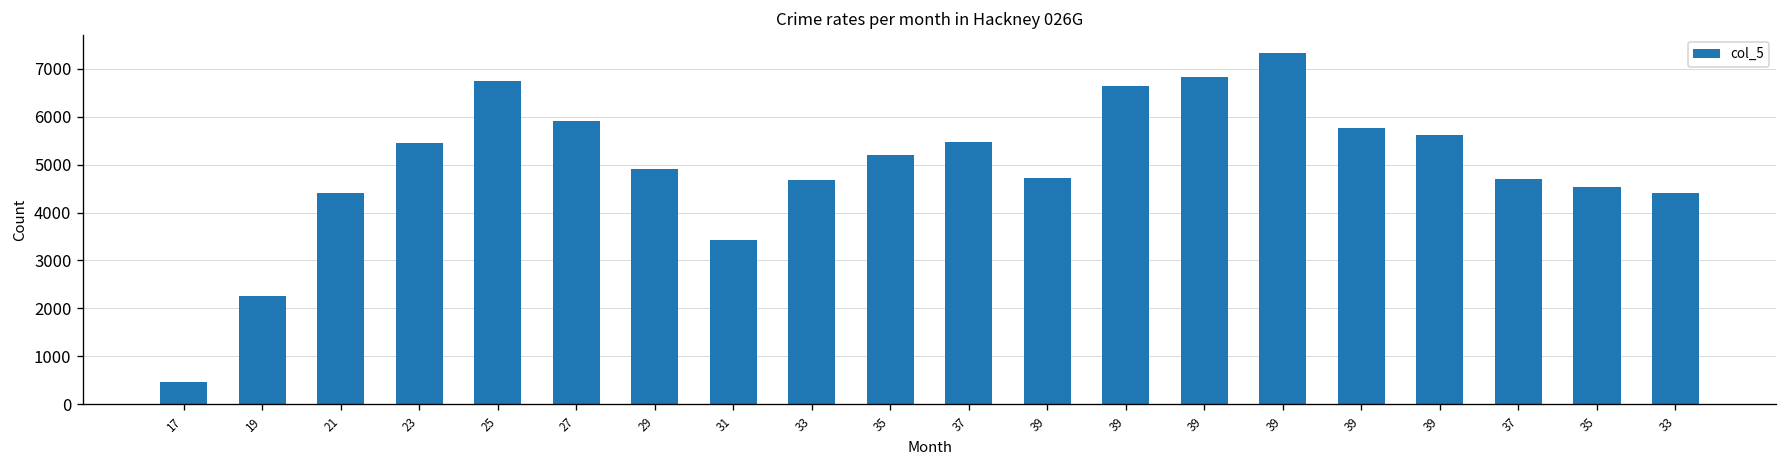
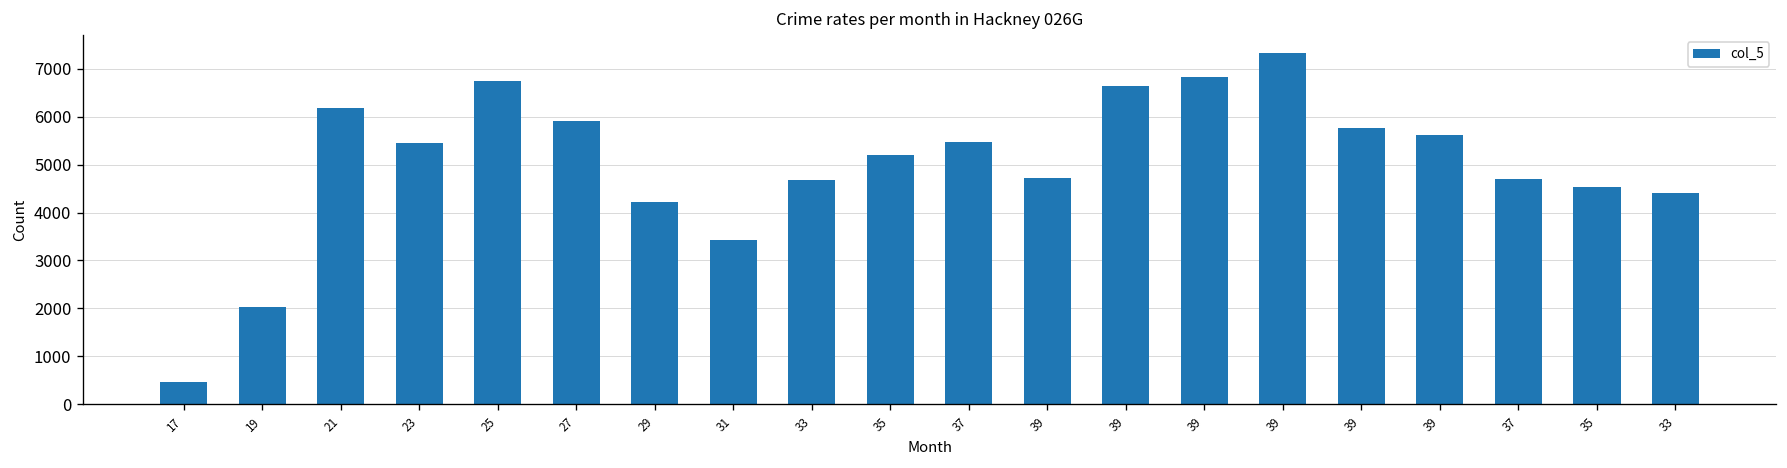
19: 2300 -> 2000
21: 4400 -> 6200
29: 4900 -> 4200
